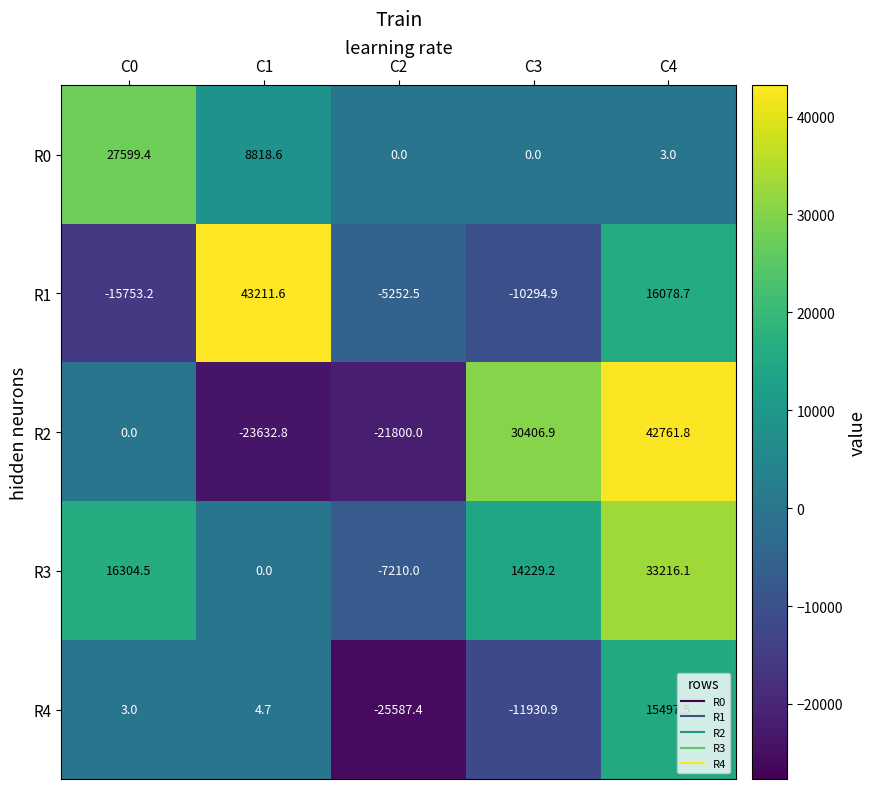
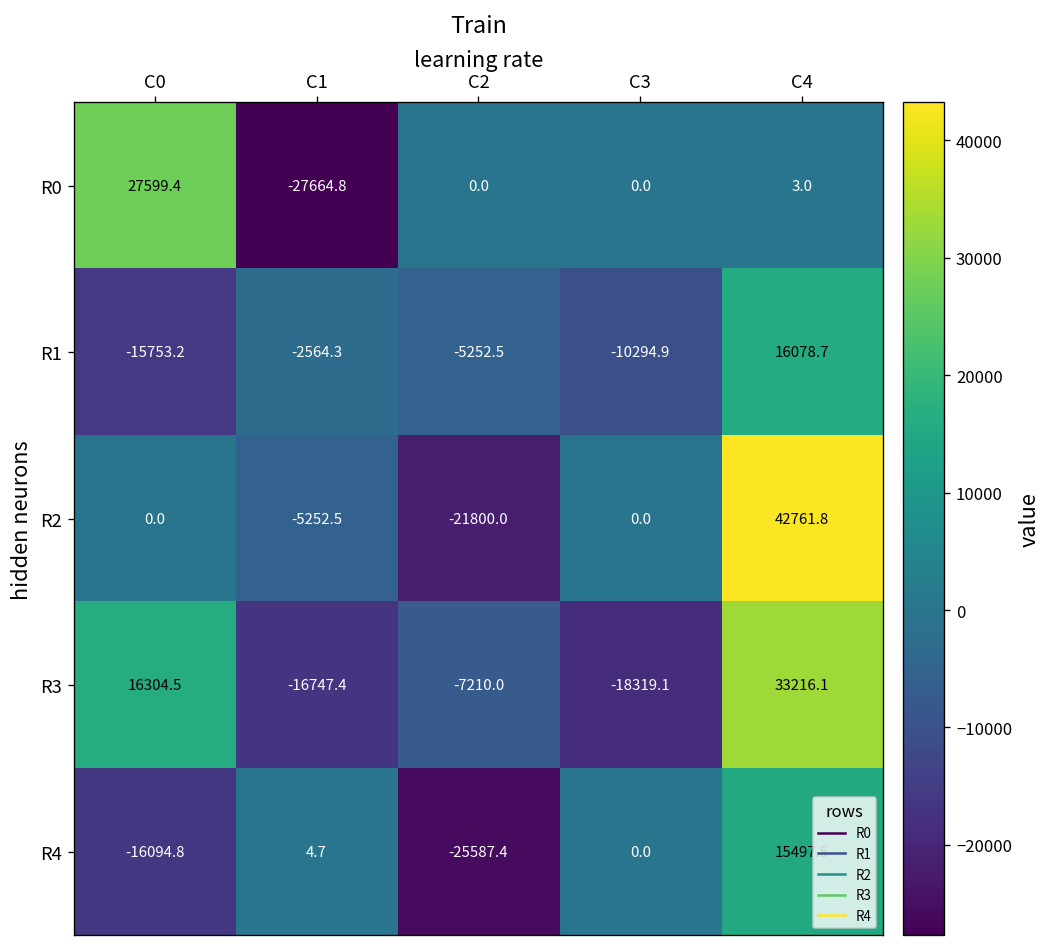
R0, C1: 8818.6 -> -27664.8
R1, C1: 43211.6 -> -2564.3
R2, C1: -23632.8 -> -5252.5
R2, C3: 30406.9 -> 0.0
R3, C1: 0.0 -> -16747.4
R3, C3: 14229.2 -> -18319.1
R4, C0: 3.0 -> -16094.8
R4, C3: -11930.9 -> 0.0
